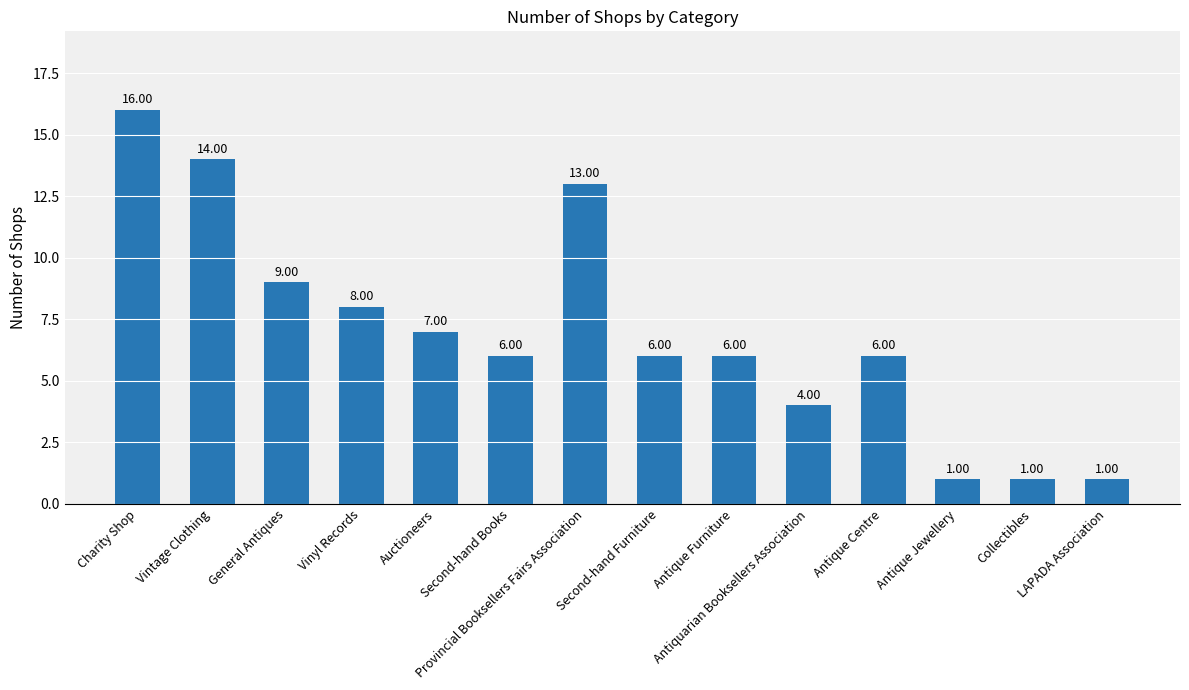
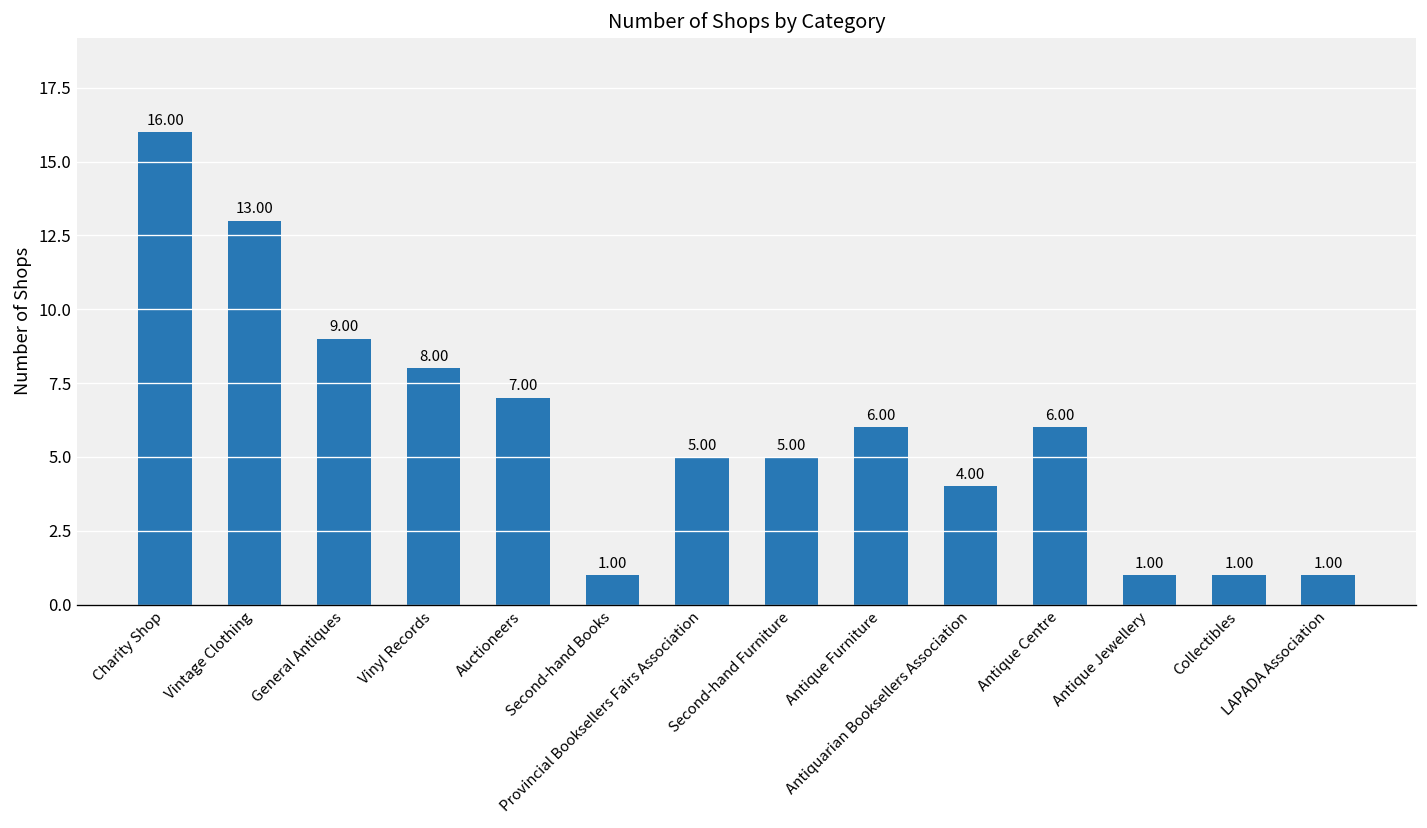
Vintage Clothing: 14.00 -> 13.00
Second-hand Books: 6.00 -> 1.00
Provincial Booksellers Fairs Association: 13.00 -> 5.00
Second-hand Furniture: 6.00 -> 5.00
